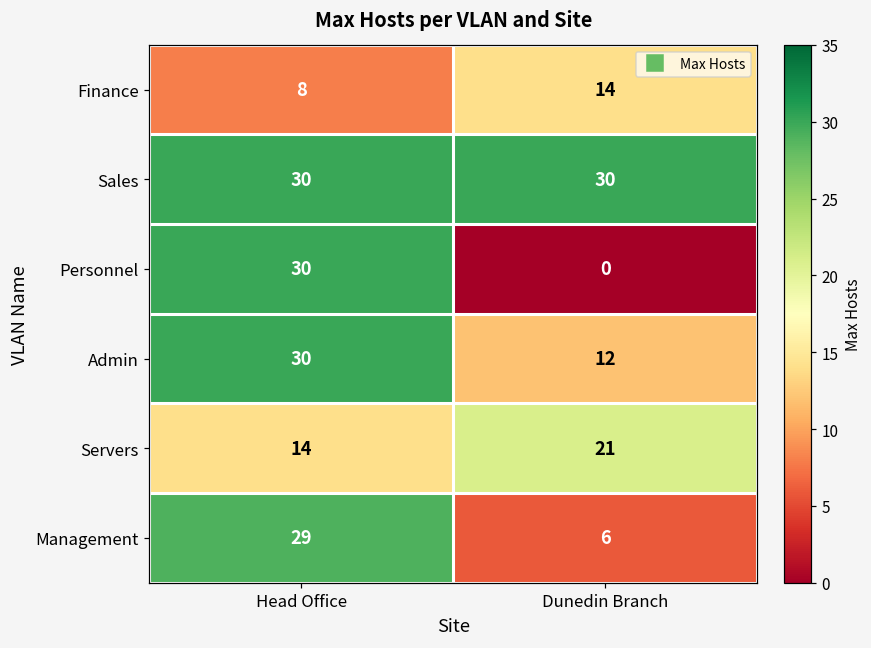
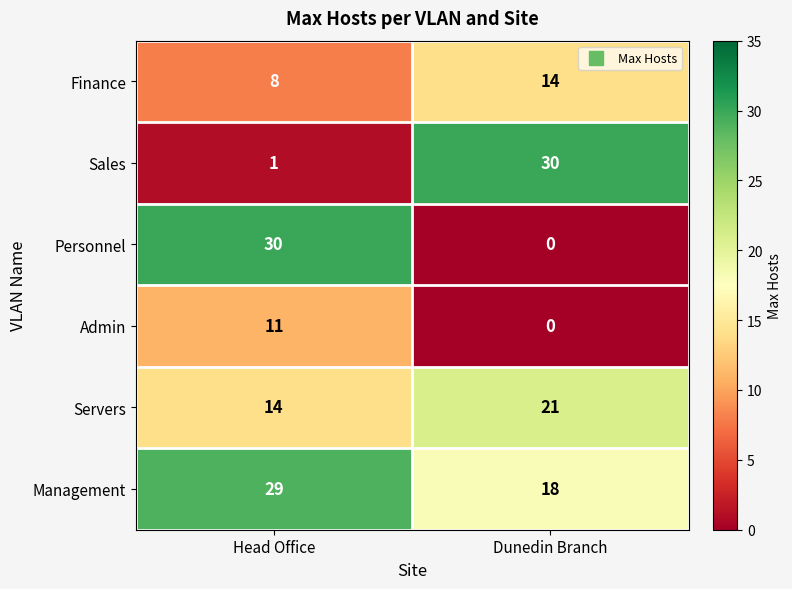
Sales, Head Office: 30 -> 1
Admin, Head Office: 30 -> 11
Admin, Dunedin Branch: 12 -> 0
Management, Dunedin Branch: 6 -> 18
